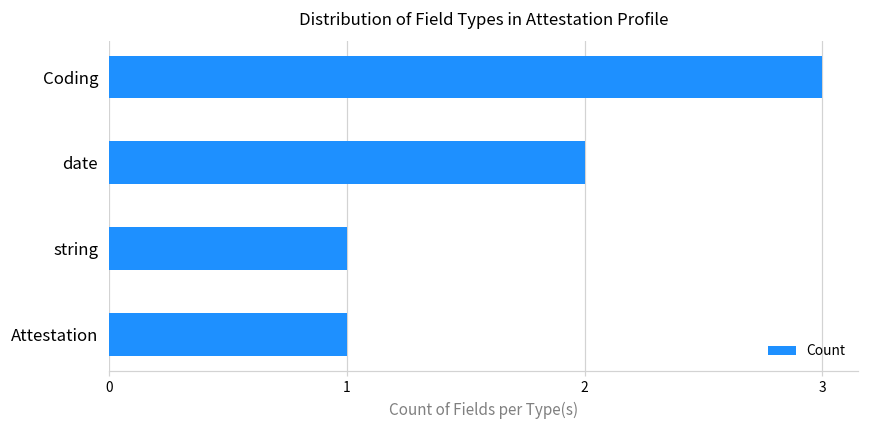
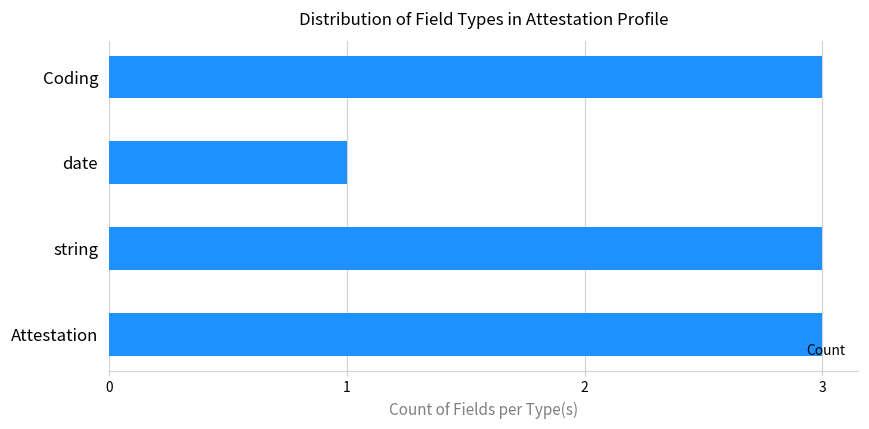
date: 2 -> 1
string: 1 -> 3
Attestation: 1 -> 3
